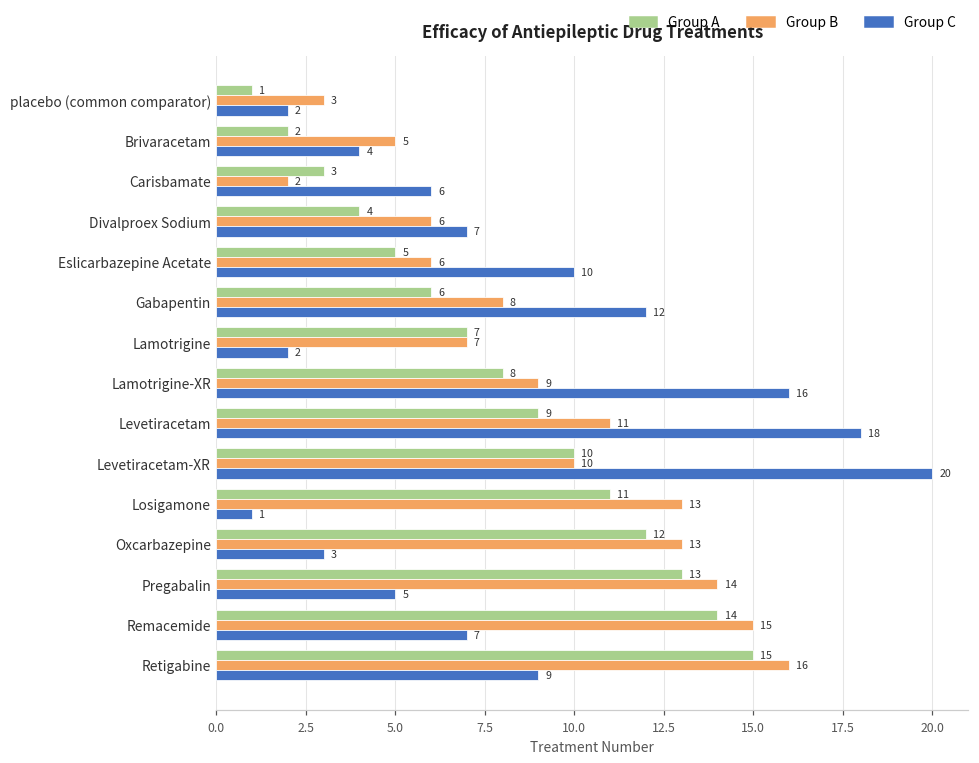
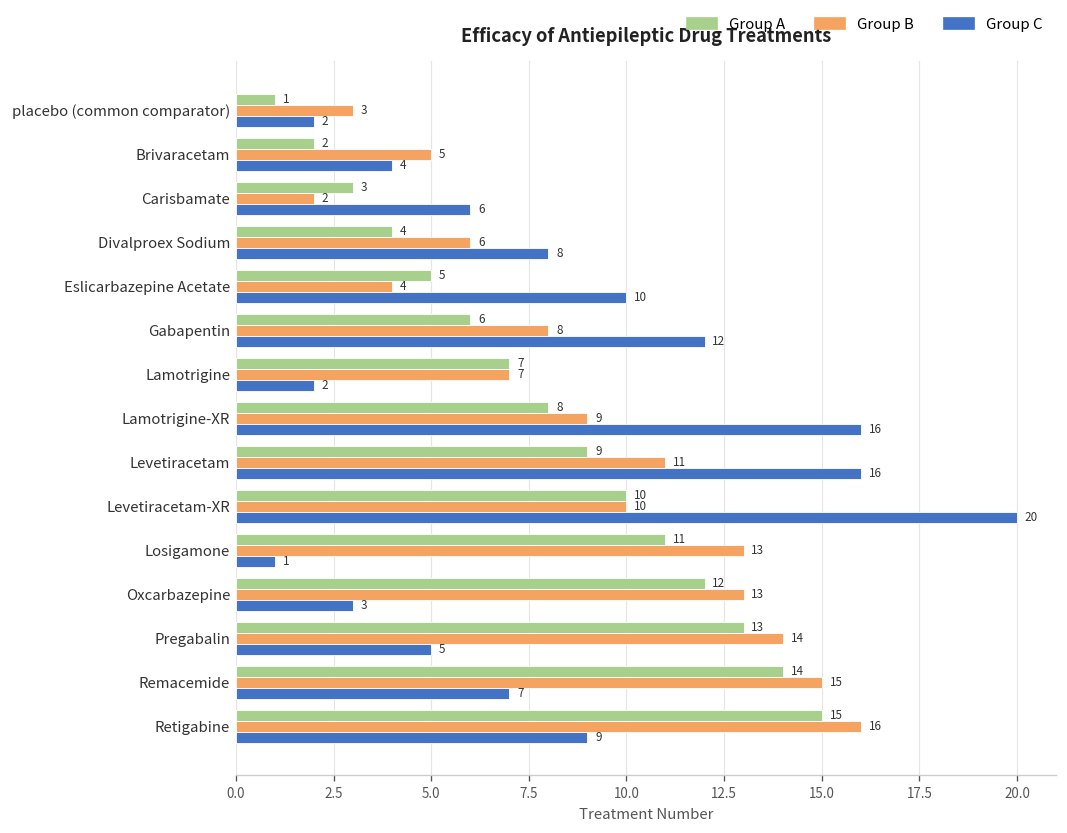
Group C, Divalproex Sodium: 7 -> 8
Group B, Eslicarbazepine Acetate: 6 -> 4
Group C, Levetiracetam: 18 -> 16
